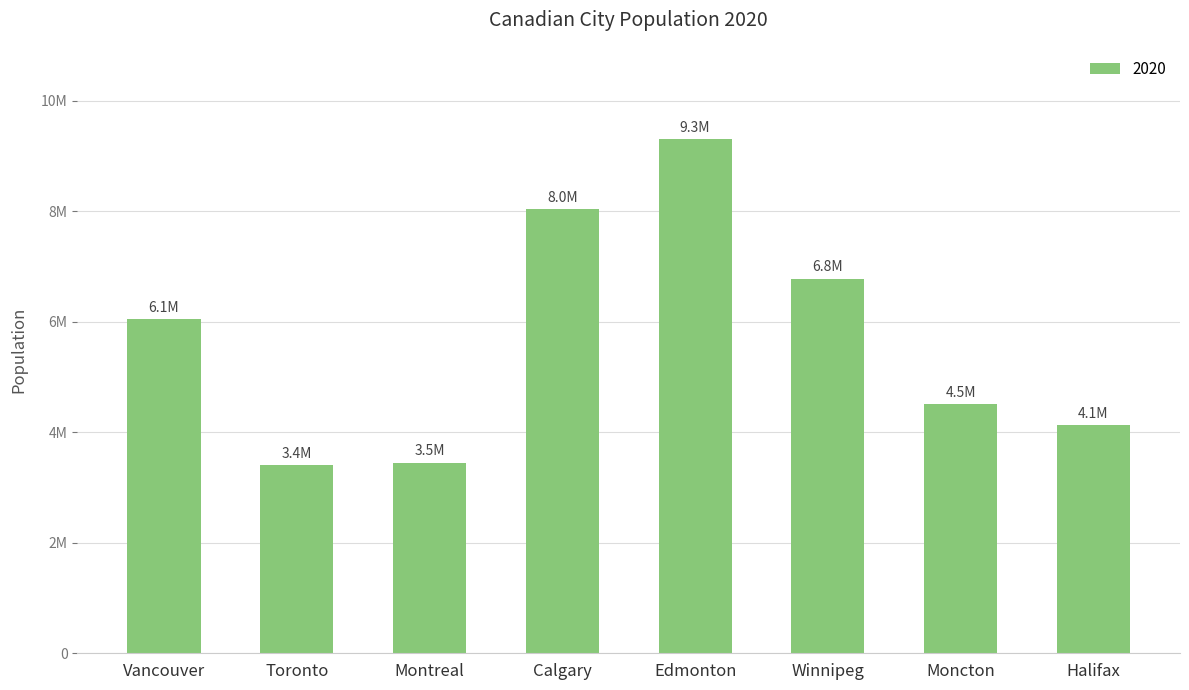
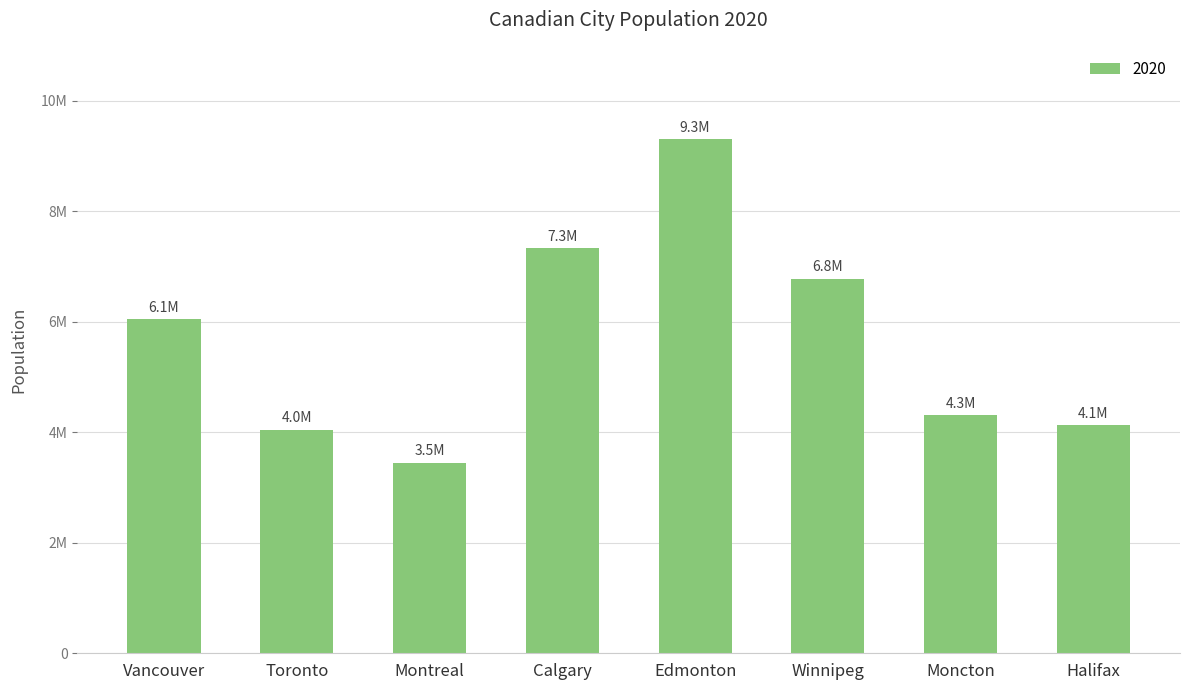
Toronto: 3.4M -> 4.0M
Calgary: 8.0M -> 7.3M
Moncton: 4.5M -> 4.3M
